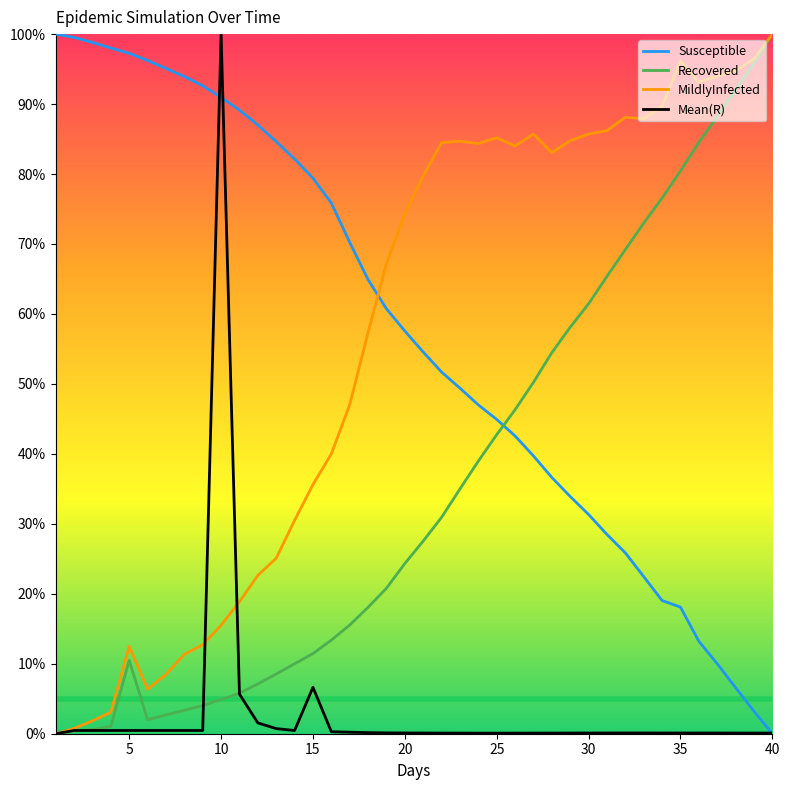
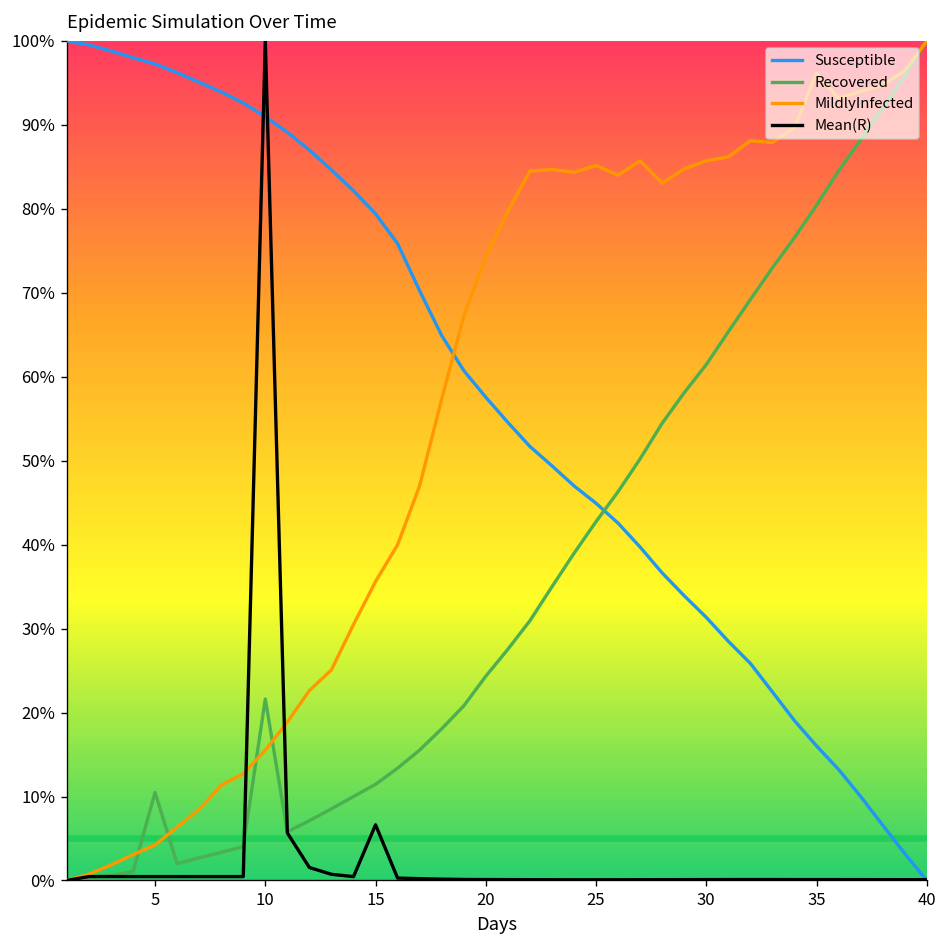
MildlyInfected, 5: 12% -> 4%
Recovered, 10: 5% -> 22%
Susceptible, 35: 18% -> 16%
